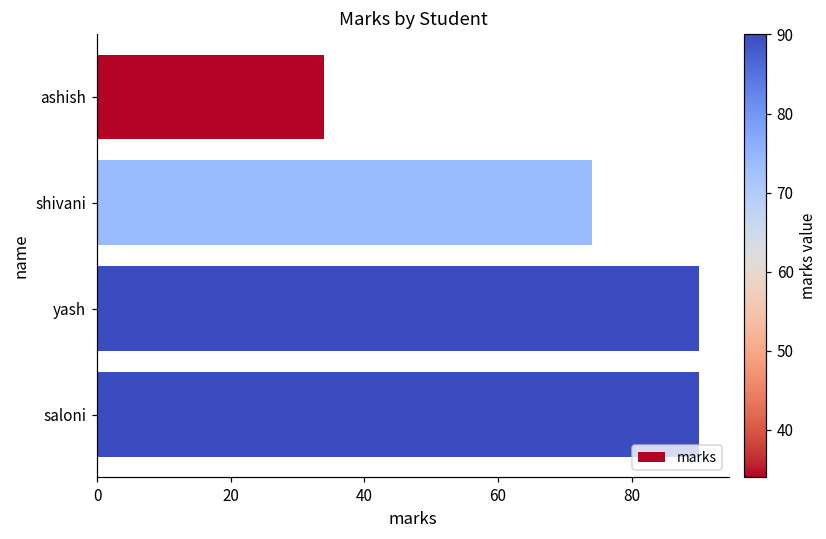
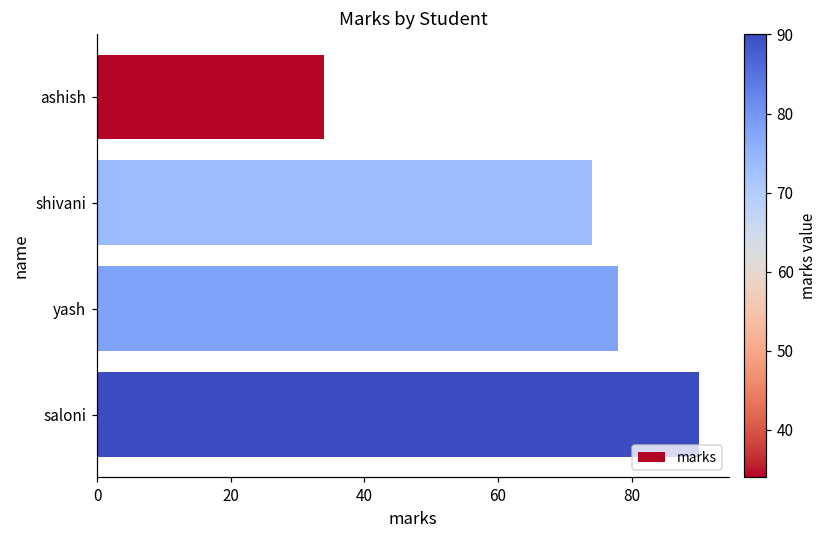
yash: 90 -> 78
